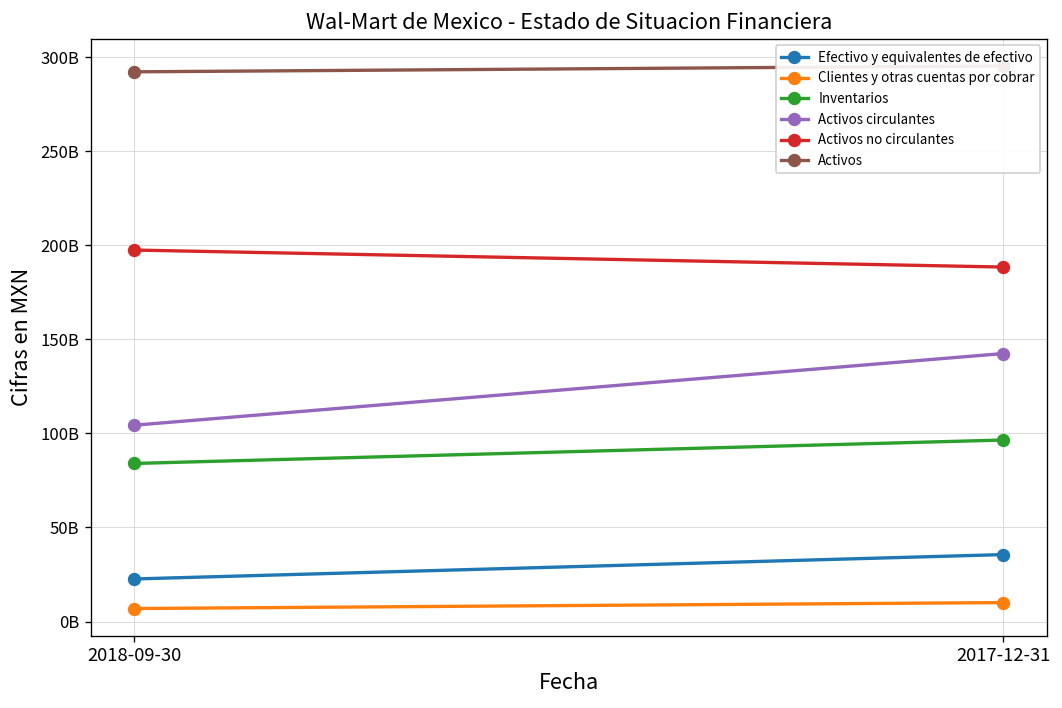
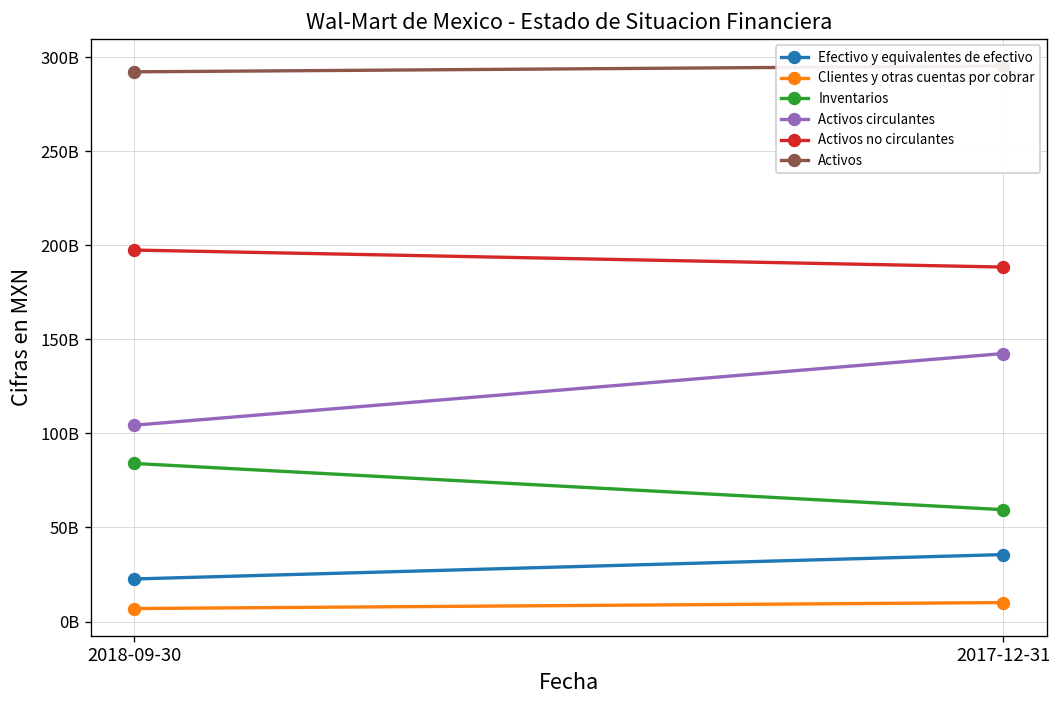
Inventarios, 2017-12-31: 96000000000 -> 59000000000
